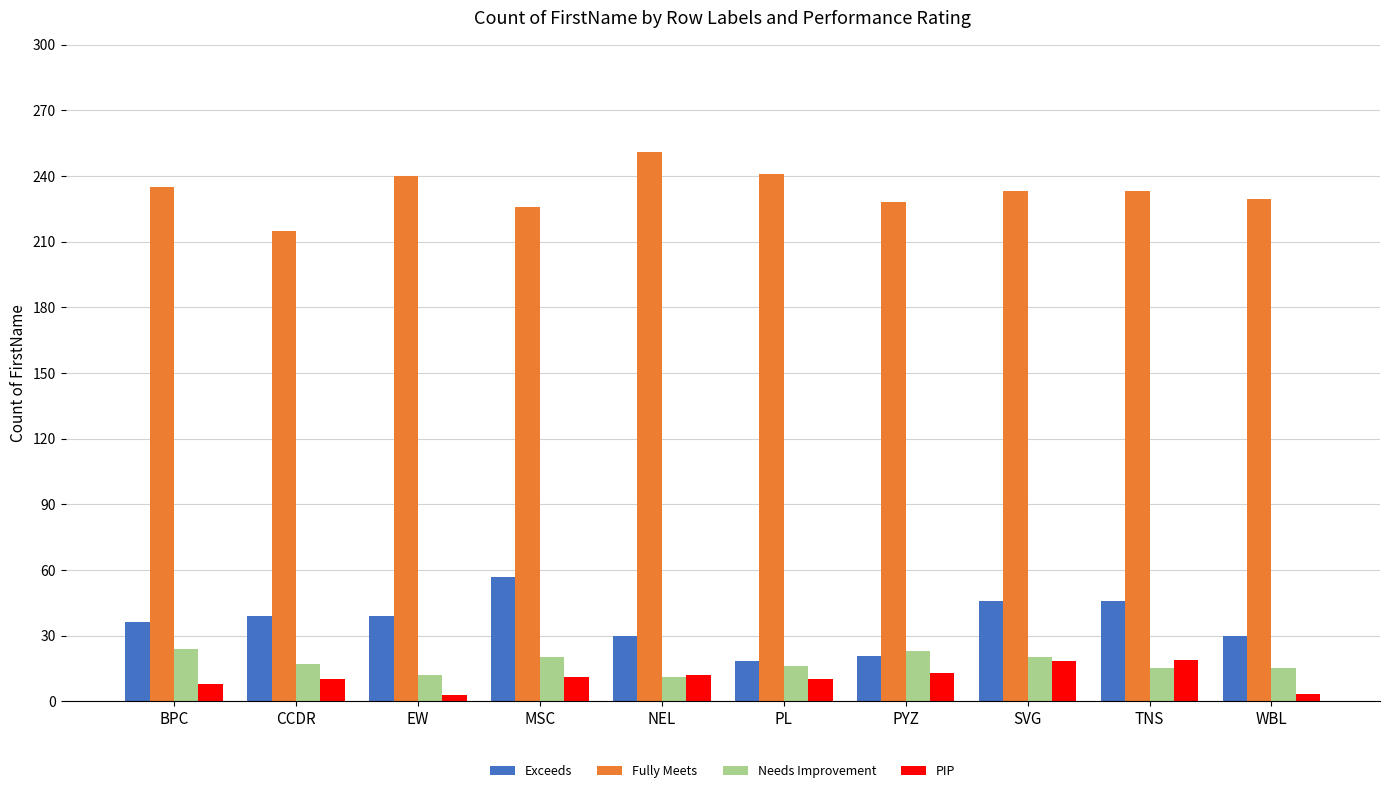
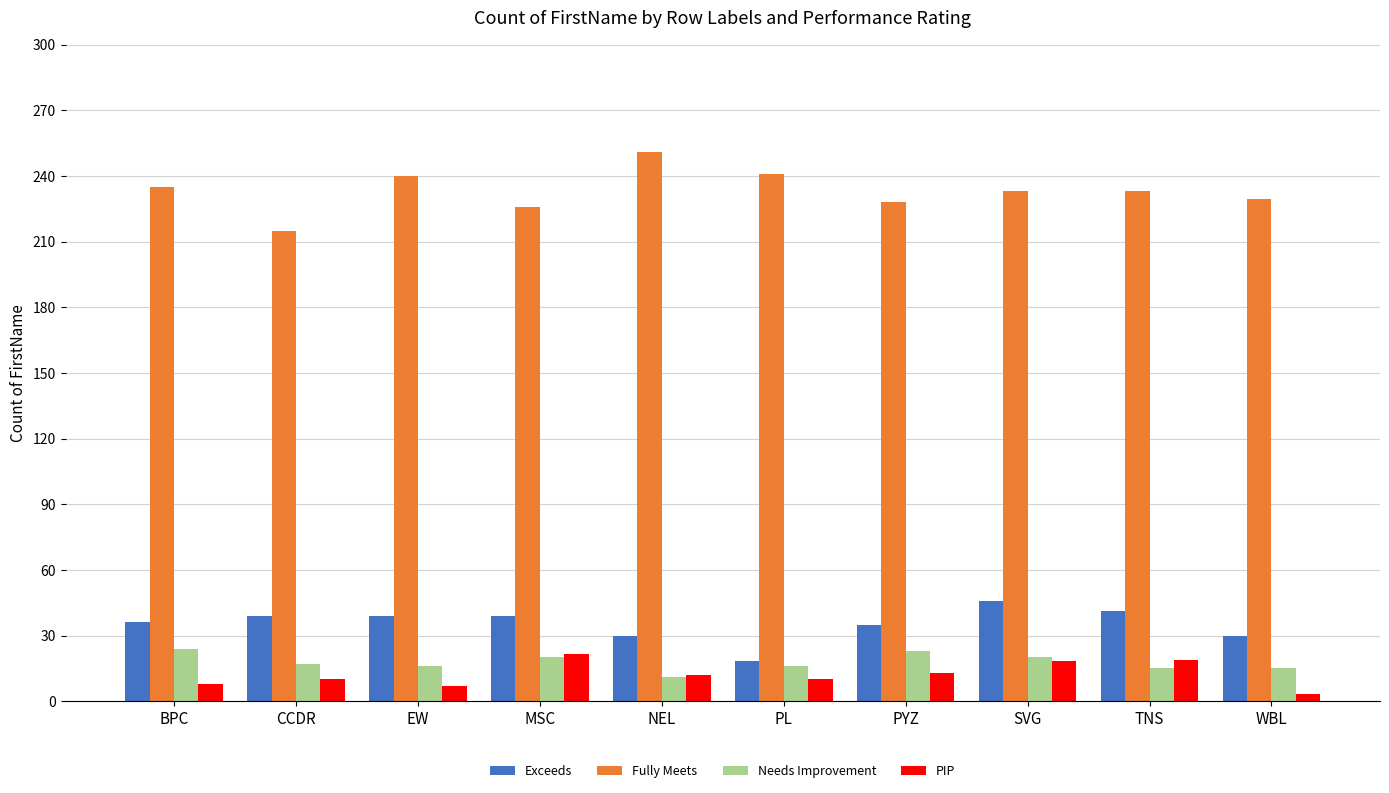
Needs Improvement, EW: 12 -> 16
PIP, EW: 3 -> 7
Exceeds, MSC: 57 -> 39
PIP, MSC: 11 -> 21
Exceeds, PYZ: 21 -> 35
Exceeds, TNS: 46 -> 41
